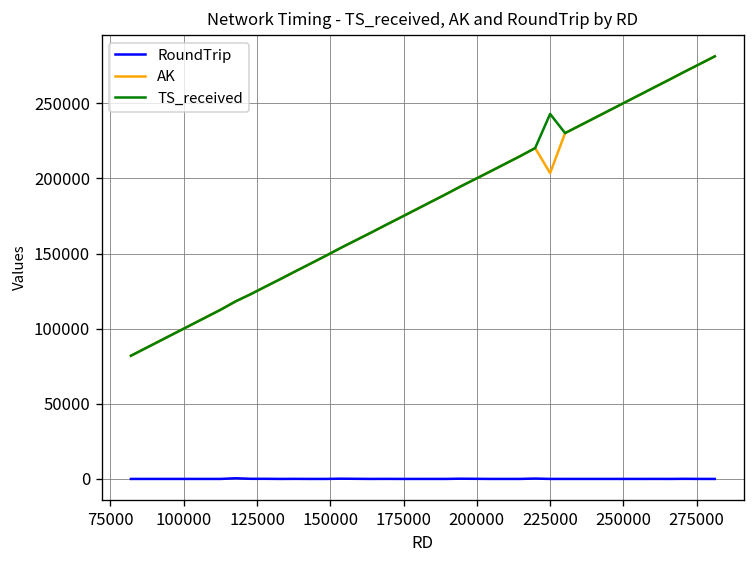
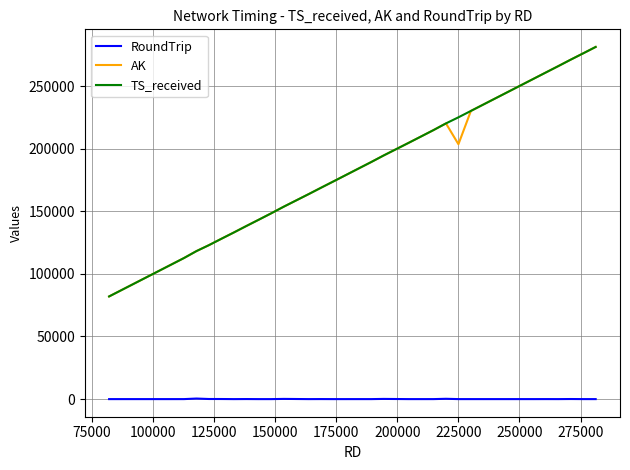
TS_received, 225000: 243000 -> 225000
